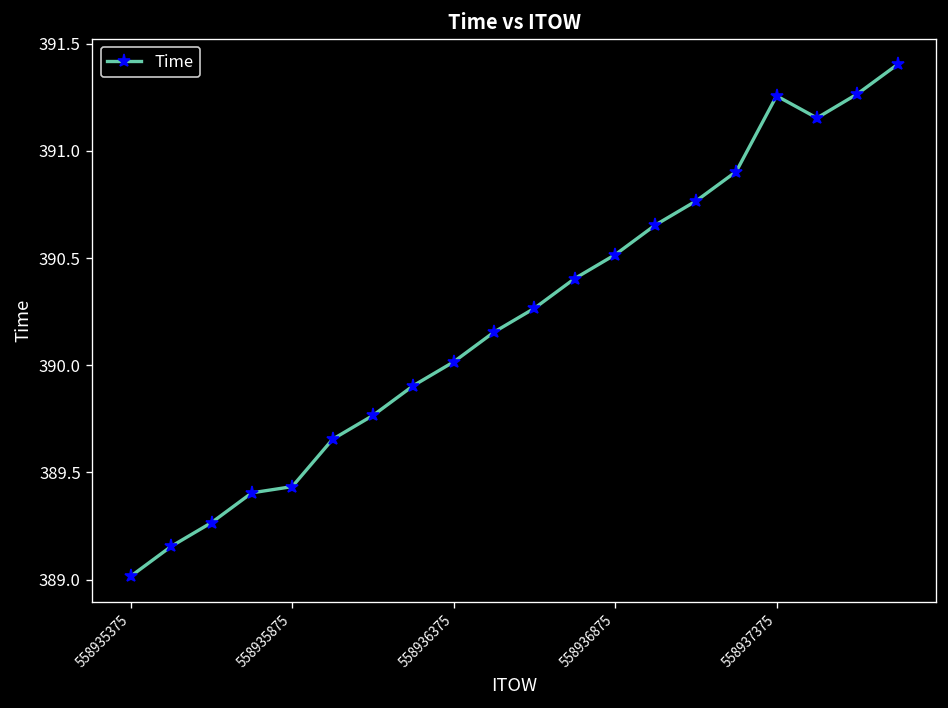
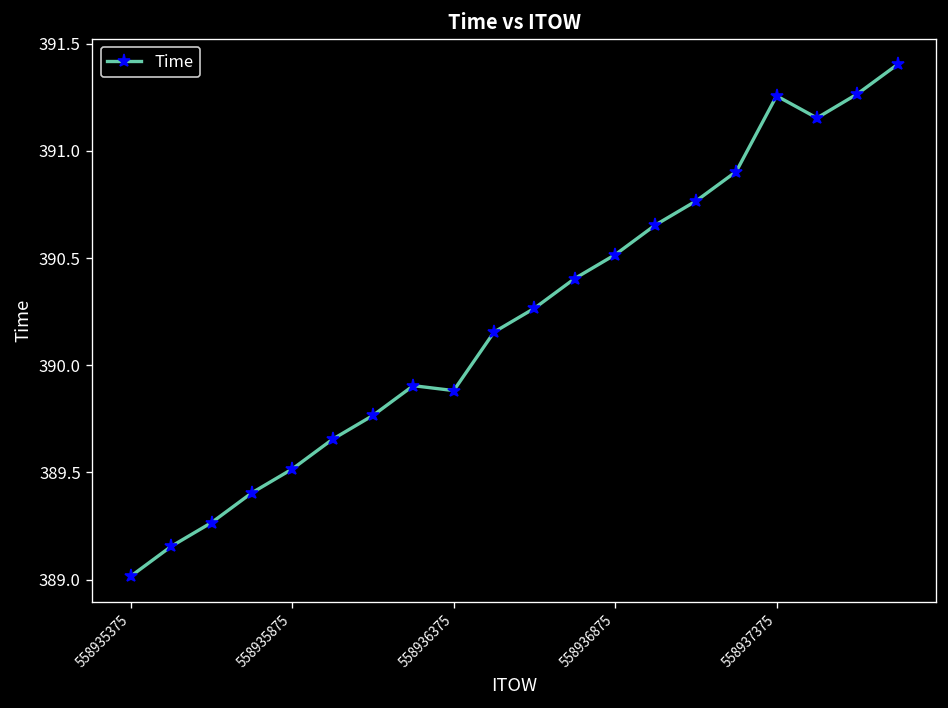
558935875: 389.43 -> 389.52
558936375: 390.02 -> 389.88
